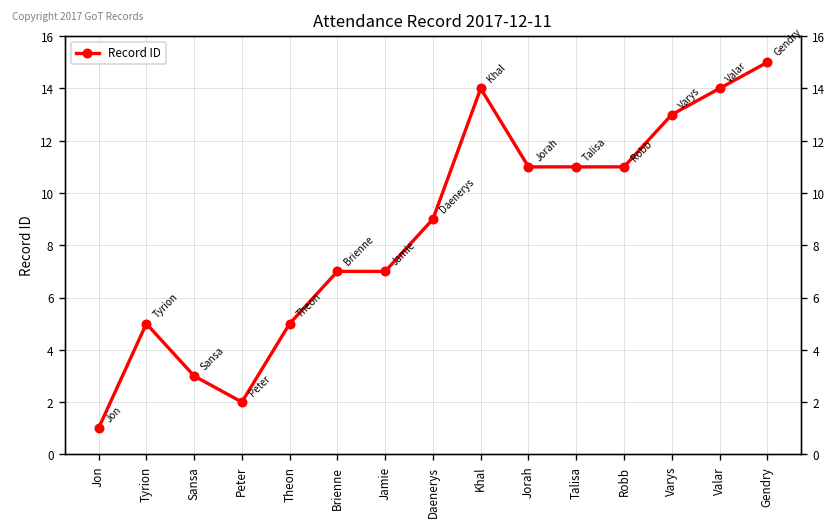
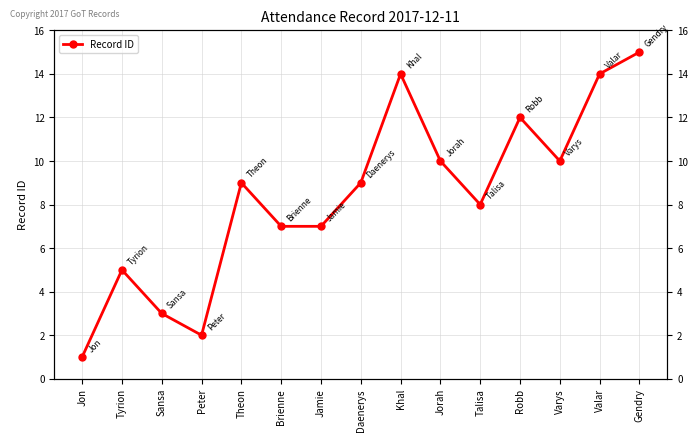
Theon: 5 -> 9
Jorah: 11 -> 10
Talisa: 11 -> 8
Robb: 11 -> 12
Varys: 13 -> 10
